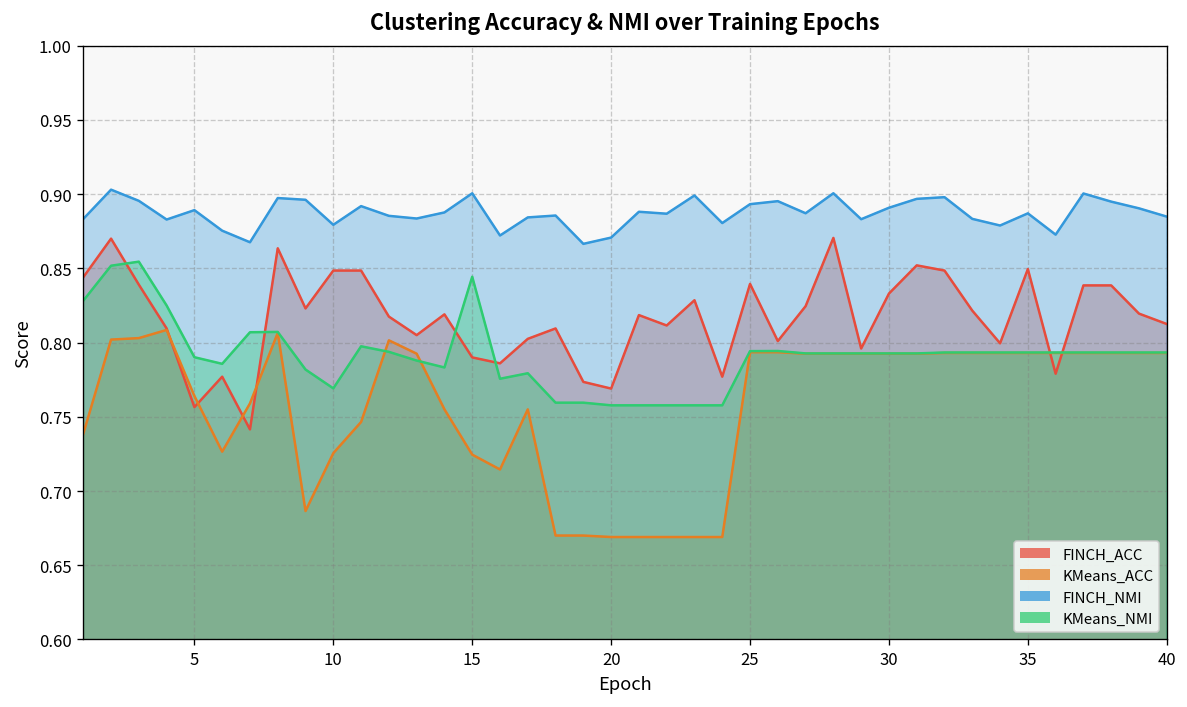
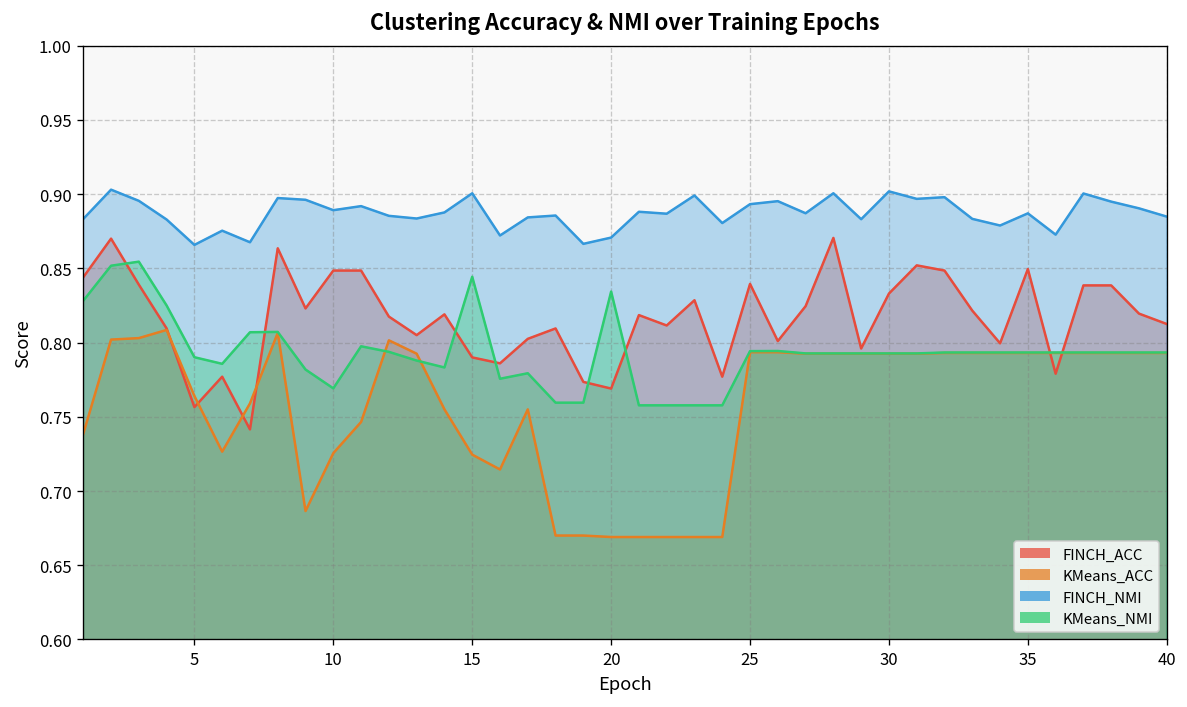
FINCH_NMI, 5: 0.889 -> 0.866
FINCH_NMI, 10: 0.879 -> 0.889
KMeans_NMI, 20: 0.758 -> 0.834
FINCH_NMI, 30: 0.891 -> 0.902
